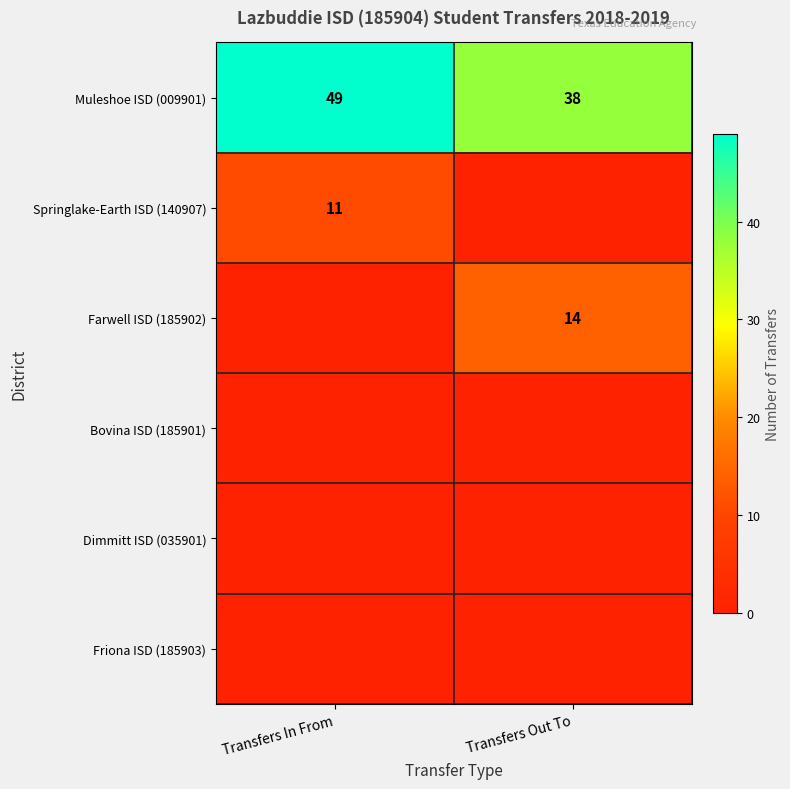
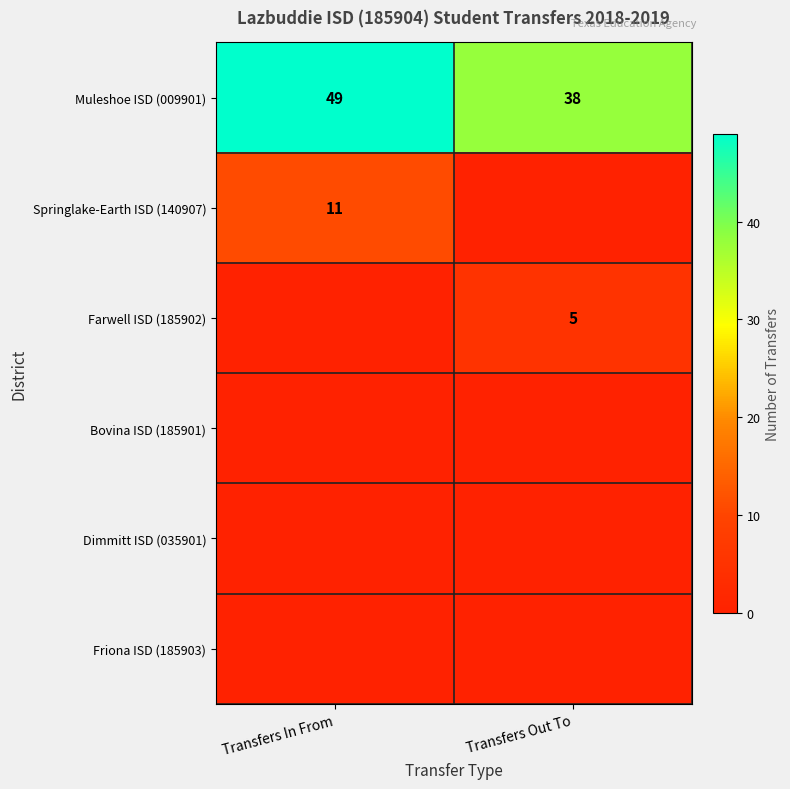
Farwell ISD (185902), Transfers Out To: 14 -> 5
